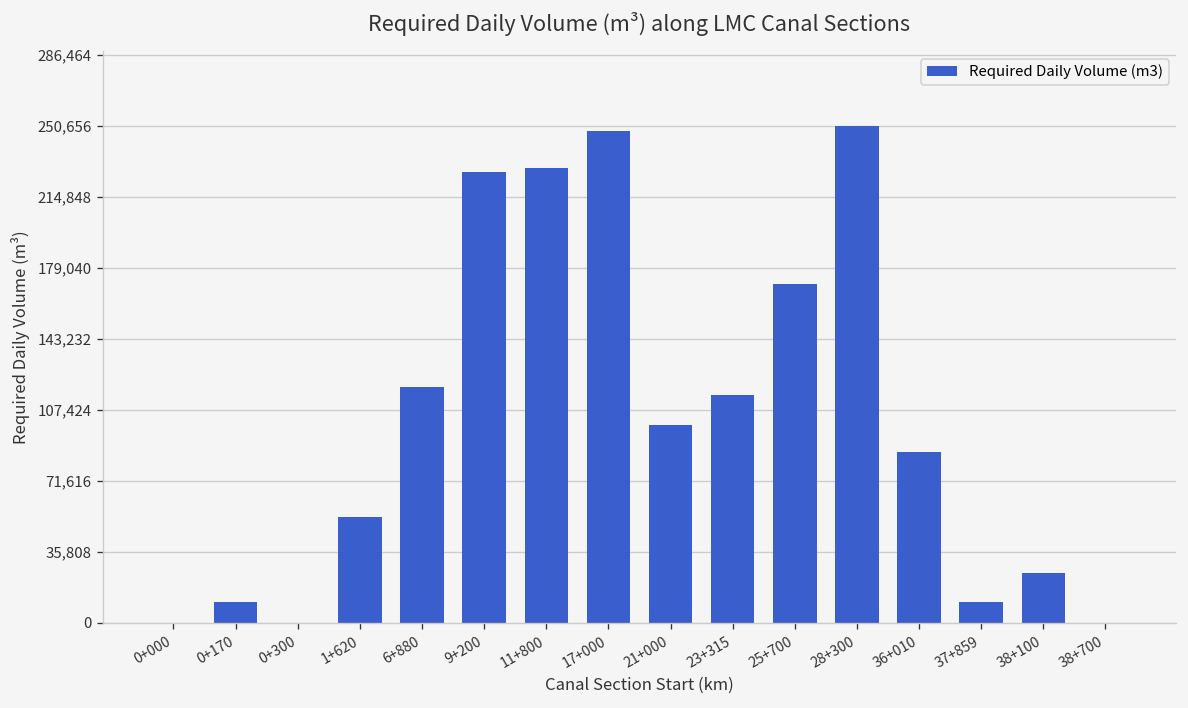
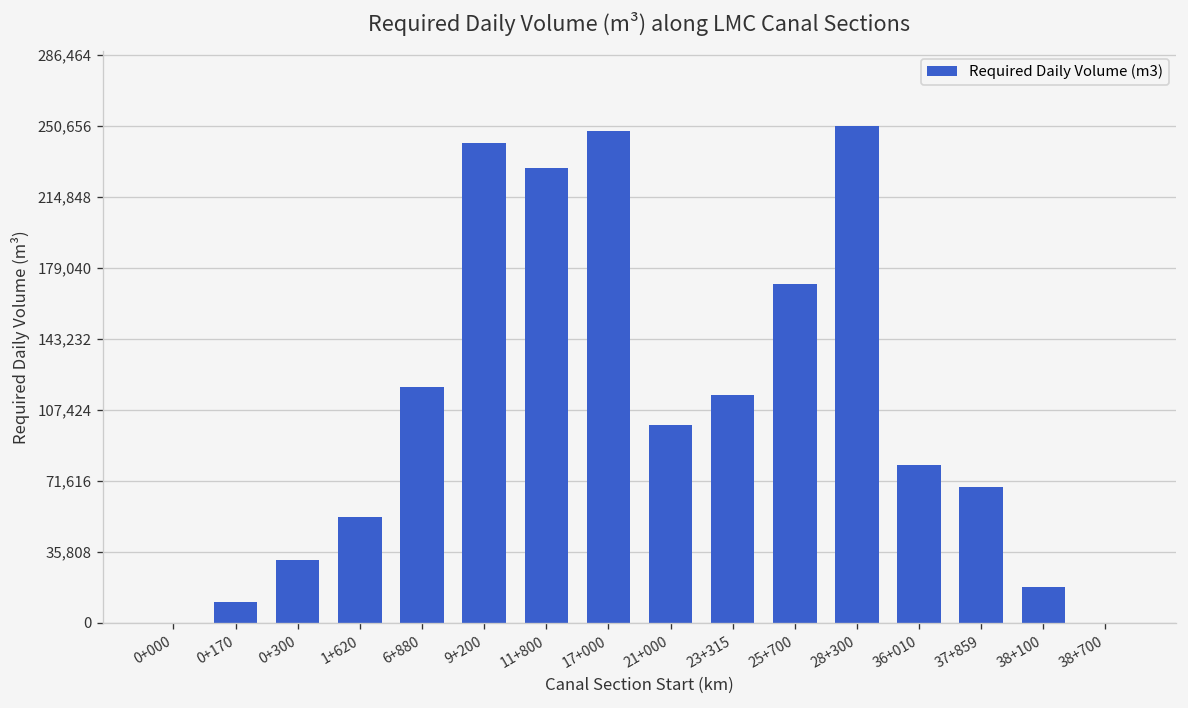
0+300: 0 -> 31,000
9+200: 228,000 -> 242,000
36+010: 86,000 -> 80,000
37+859: 10,000 -> 68,000
38+100: 25,000 -> 18,000
